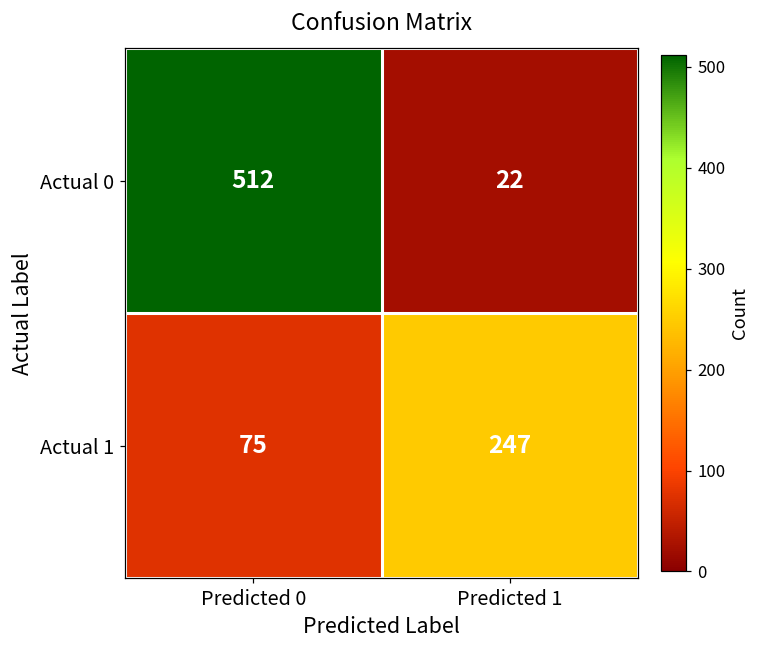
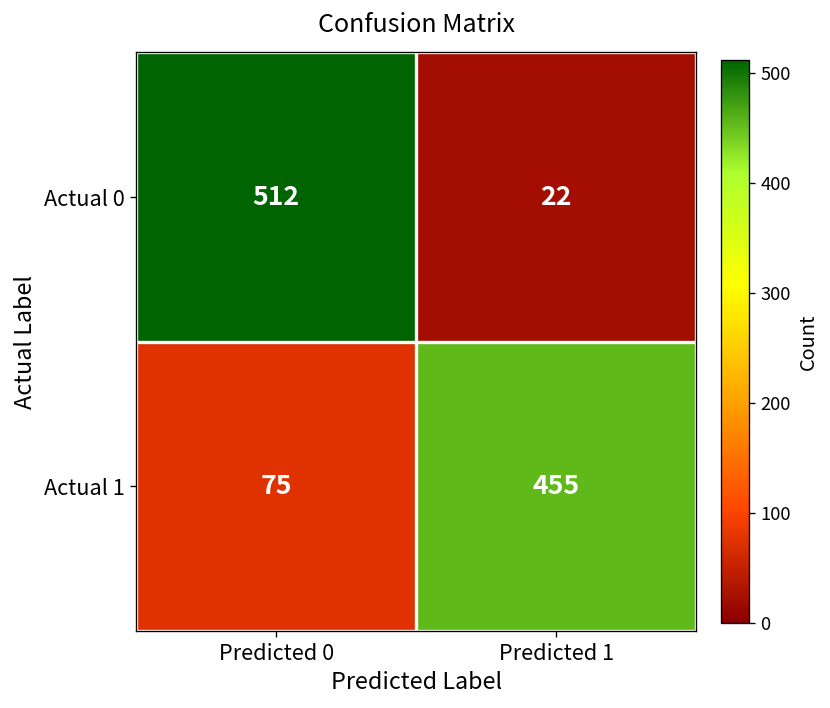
Actual 1, Predicted 1: 247 -> 455
